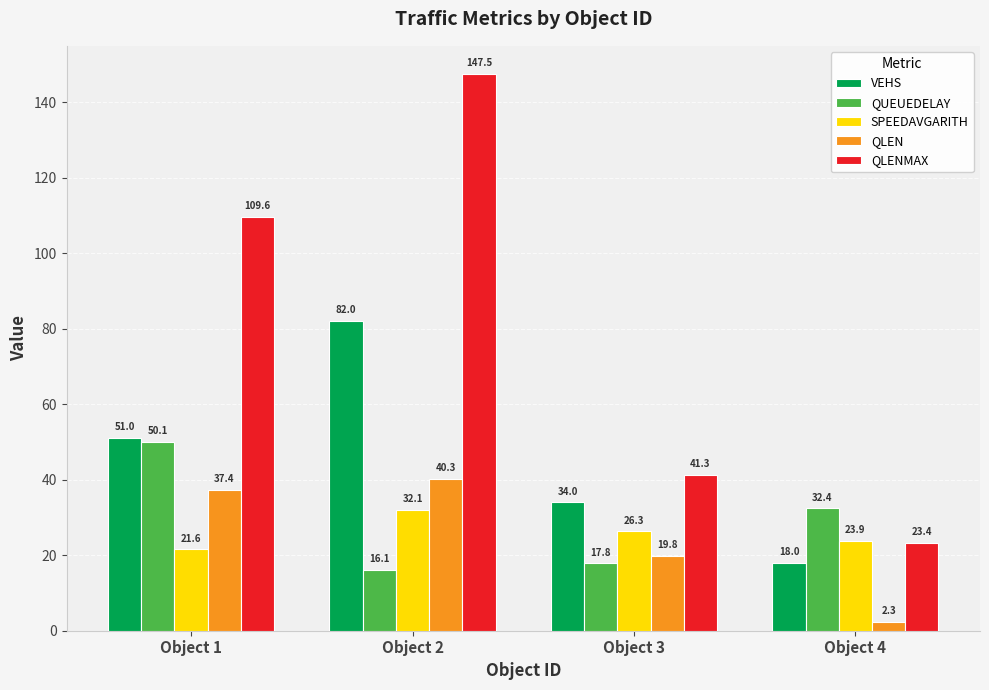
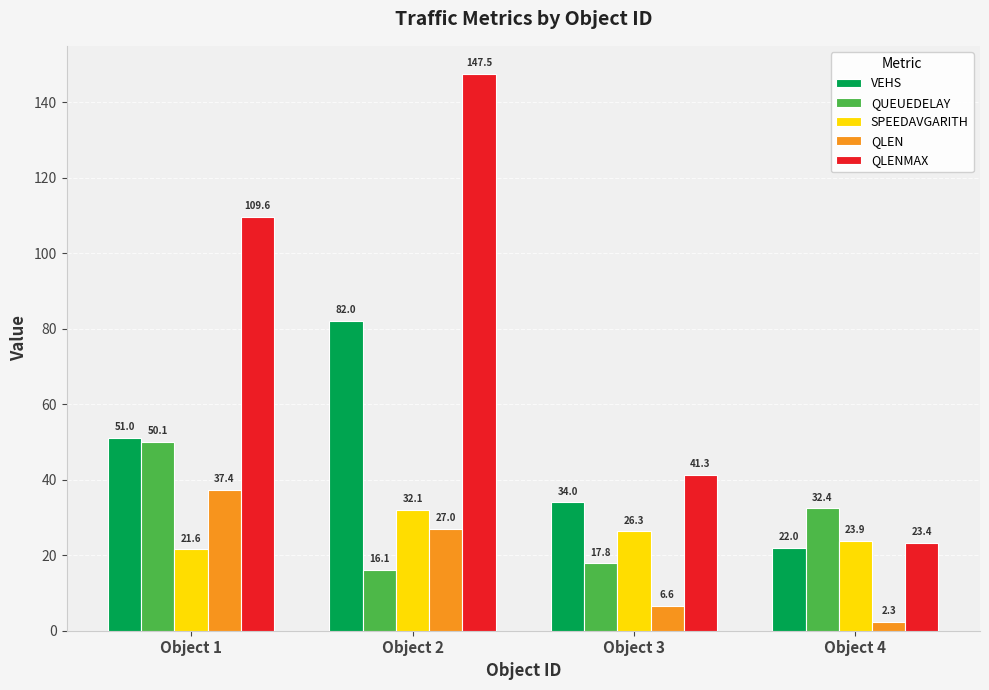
QLEN, Object 2: 40.3 -> 27.0
QLEN, Object 3: 19.8 -> 6.6
VEHS, Object 4: 18.0 -> 22.0
